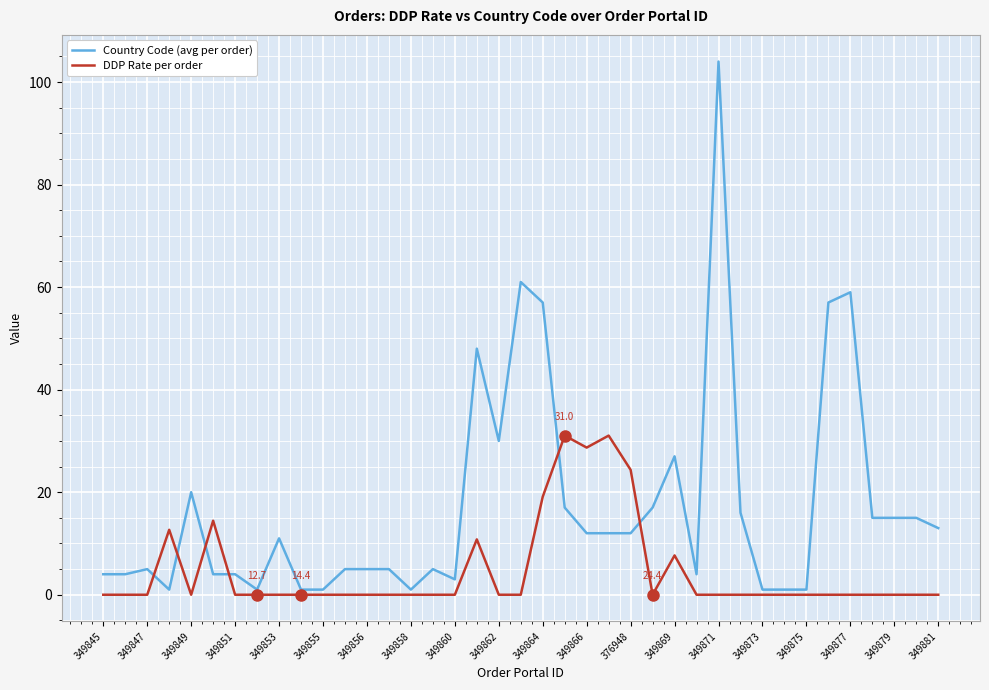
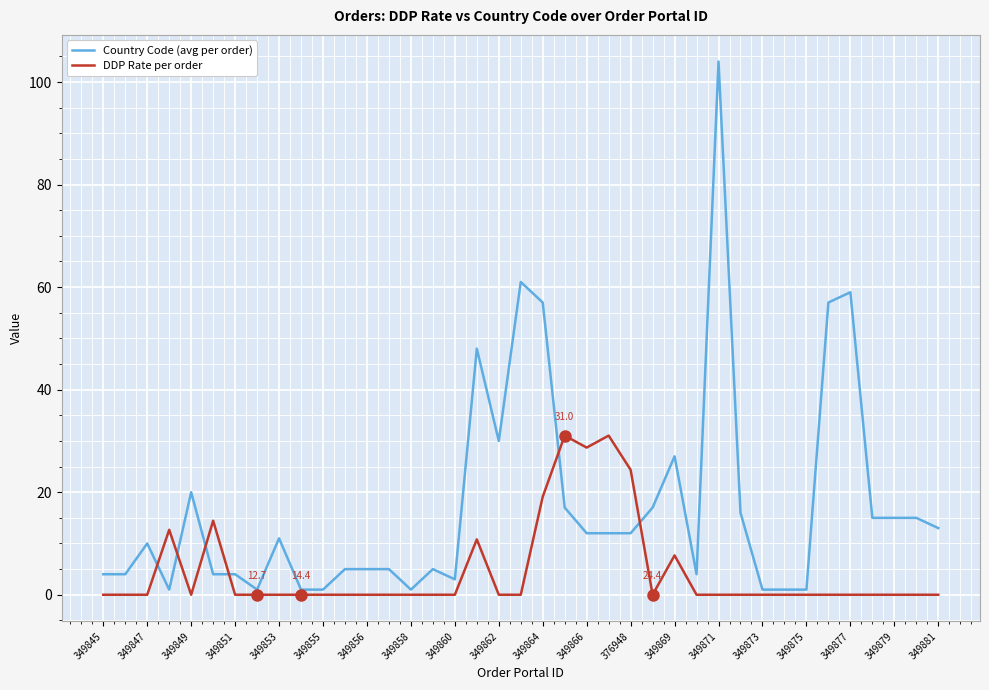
Country Code (avg per order), 349847: 5 -> 10
